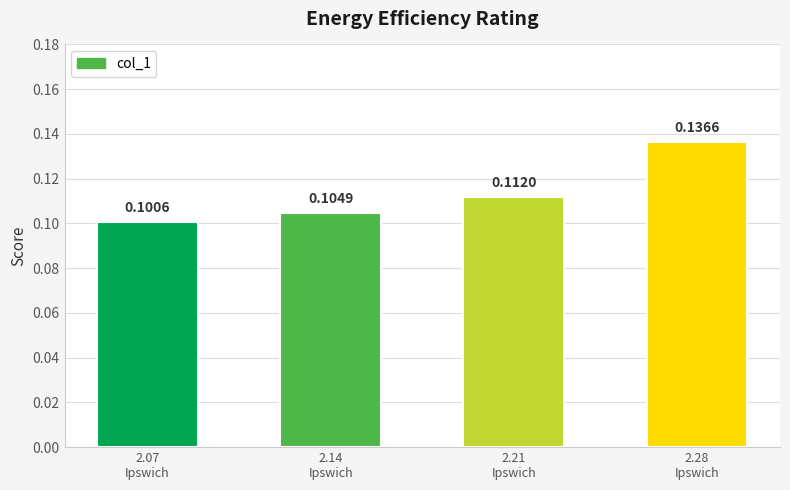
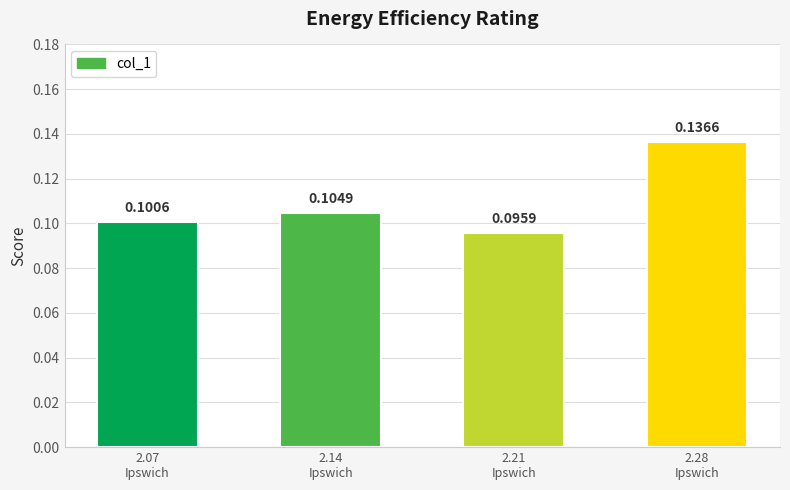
2.21 Ipswich: 0.1120 -> 0.0959
